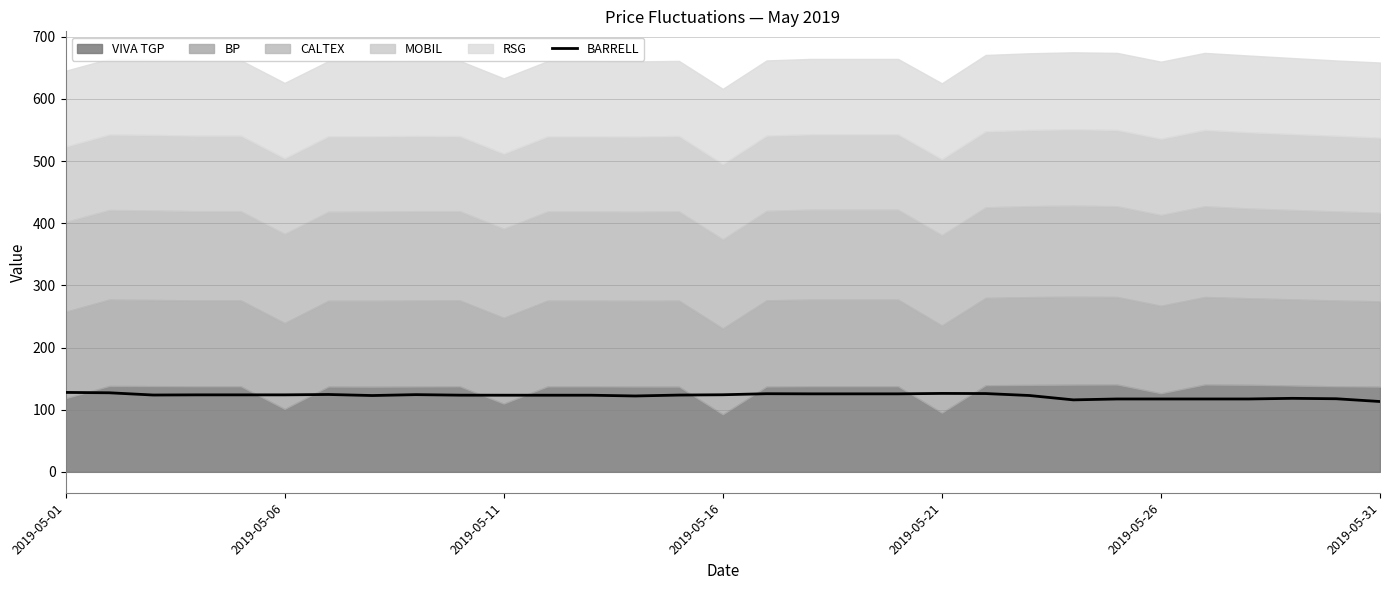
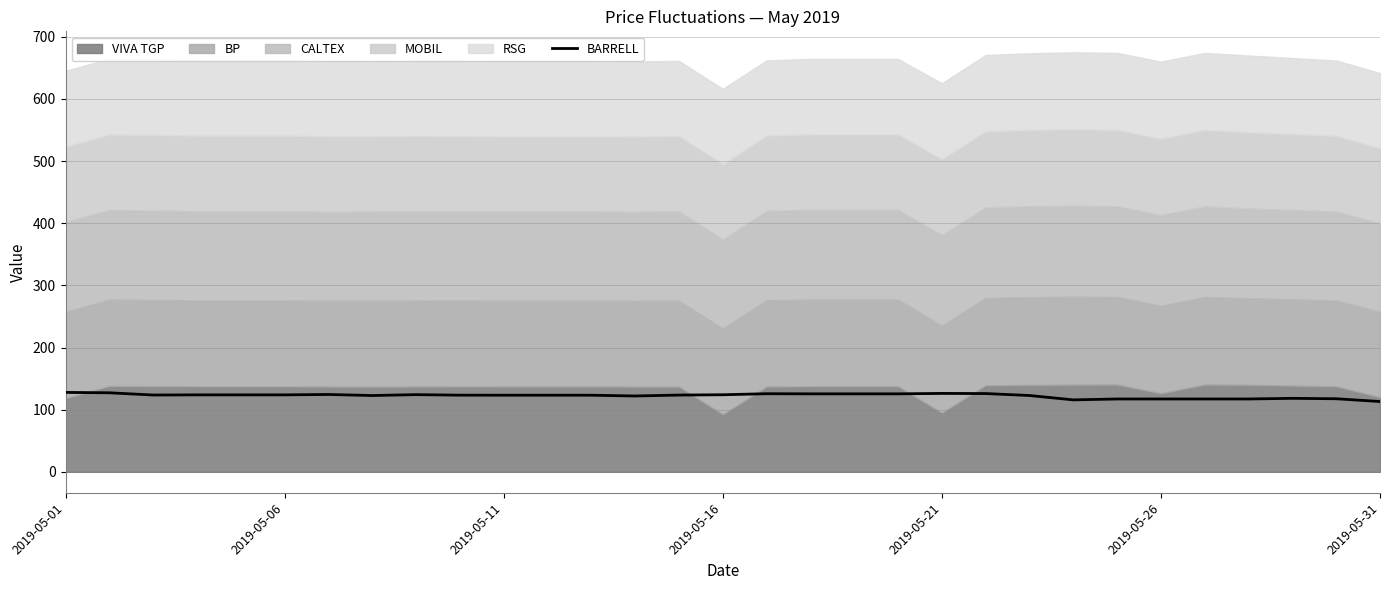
VIVA TGP, 2019-05-06: 100 -> 140
VIVA TGP, 2019-05-11: 110 -> 140
VIVA TGP, 2019-05-31: 140 -> 120
